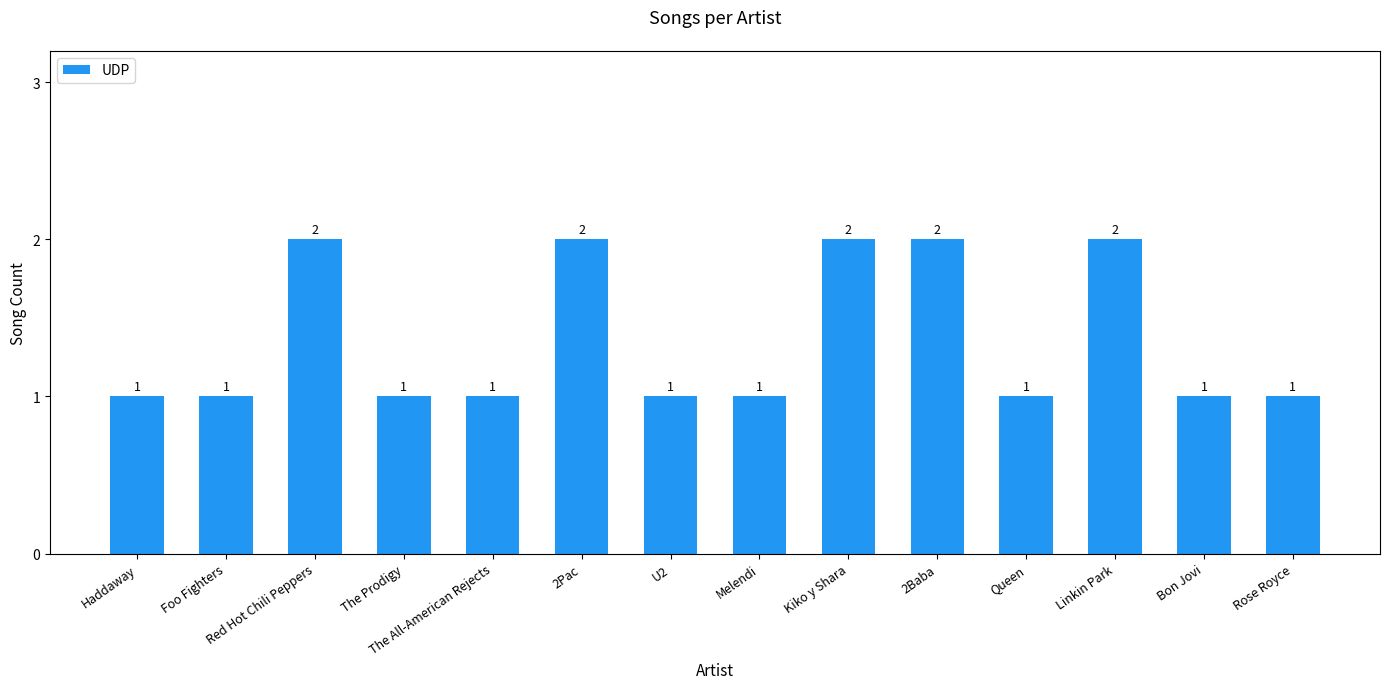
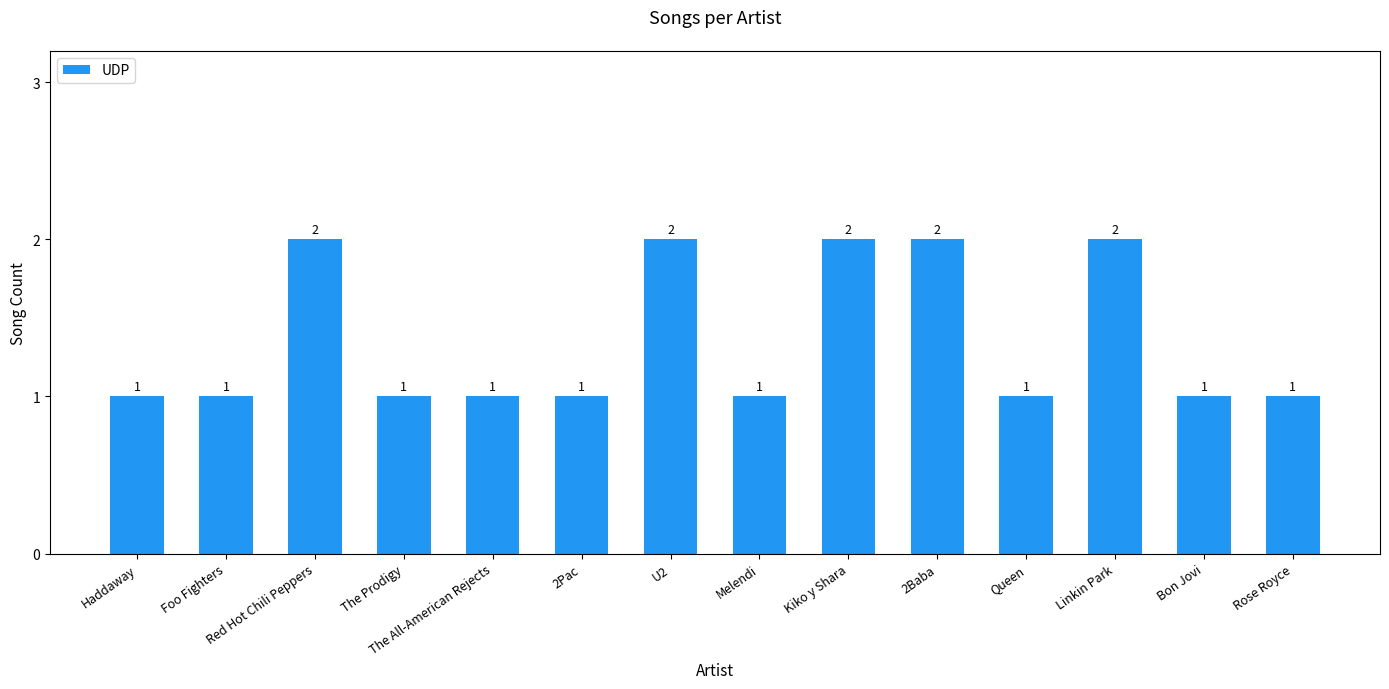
2Pac: 2 -> 1
U2: 1 -> 2
